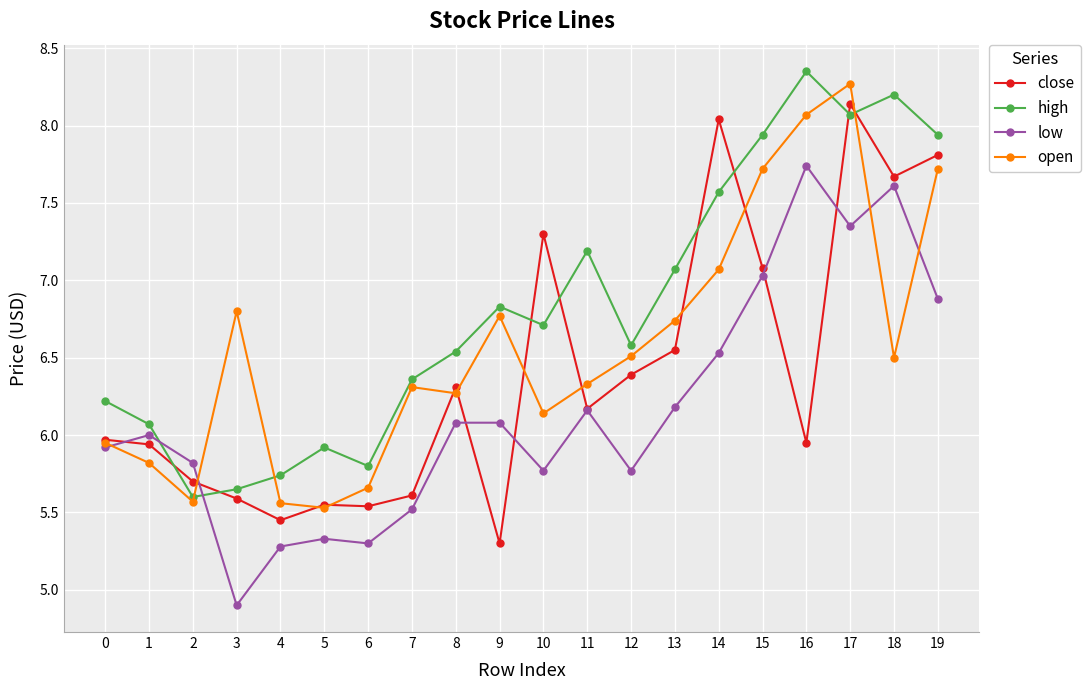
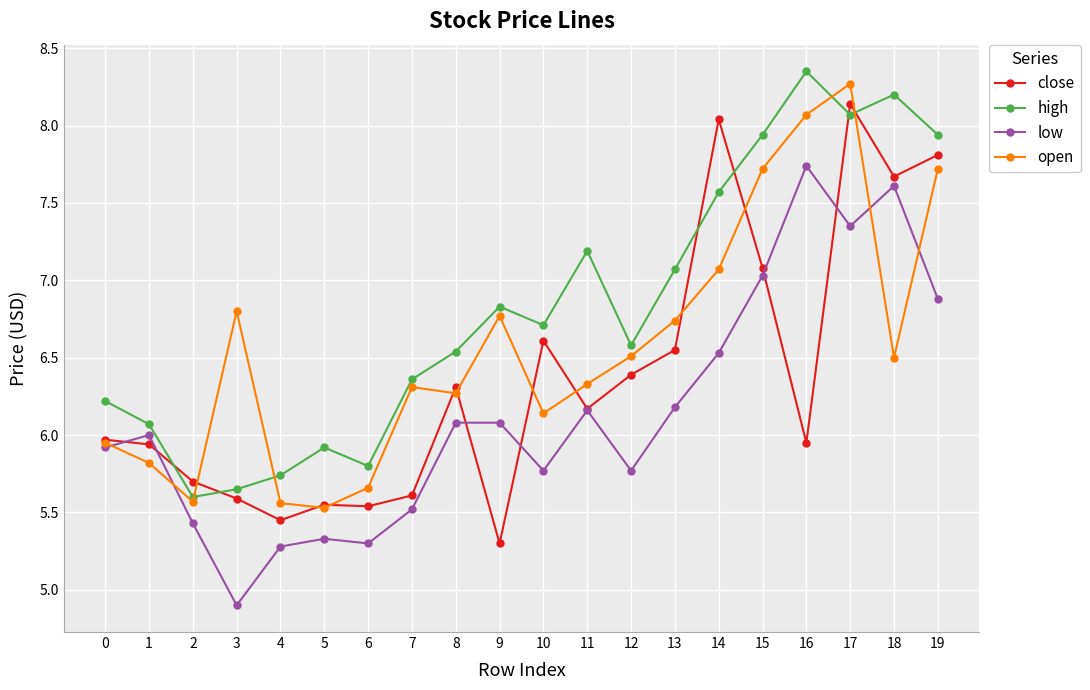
low, 2: 5.82 -> 5.43
close, 10: 7.30 -> 6.61
